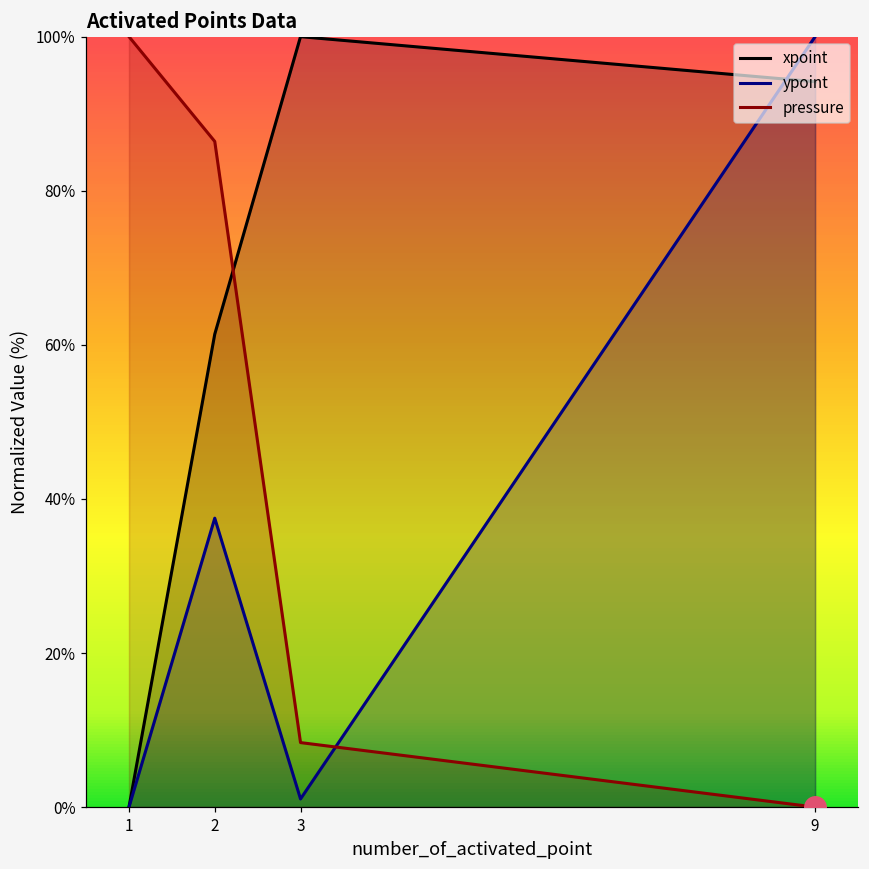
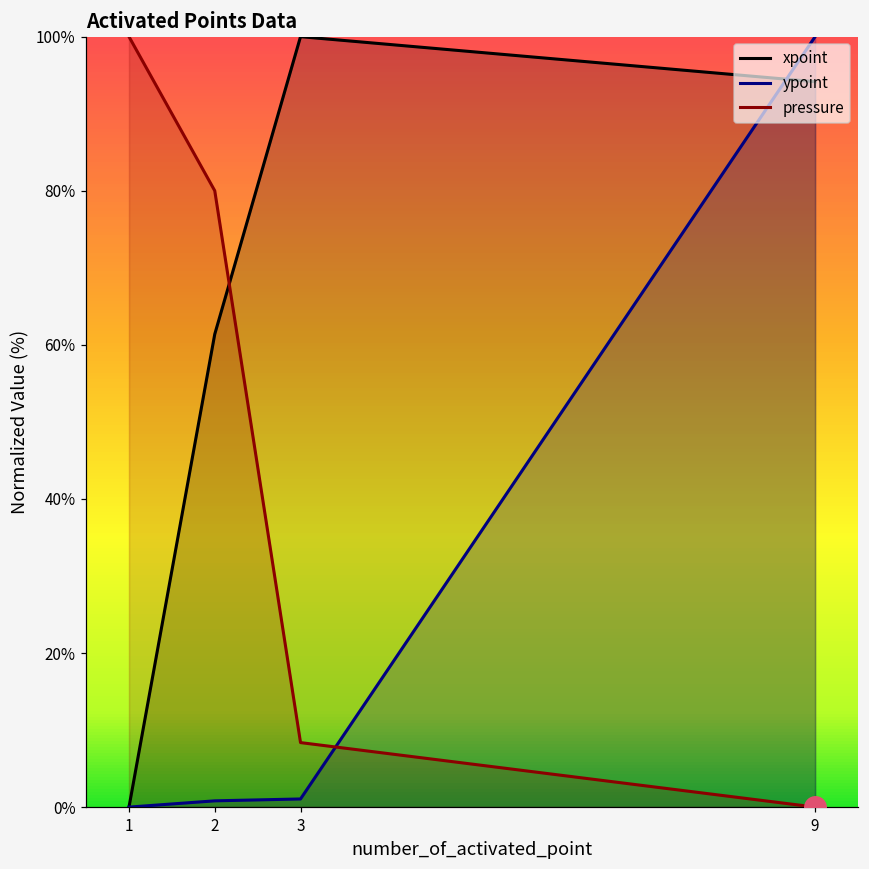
ypoint, 2: 38% -> 1%
pressure, 2: 86% -> 80%
